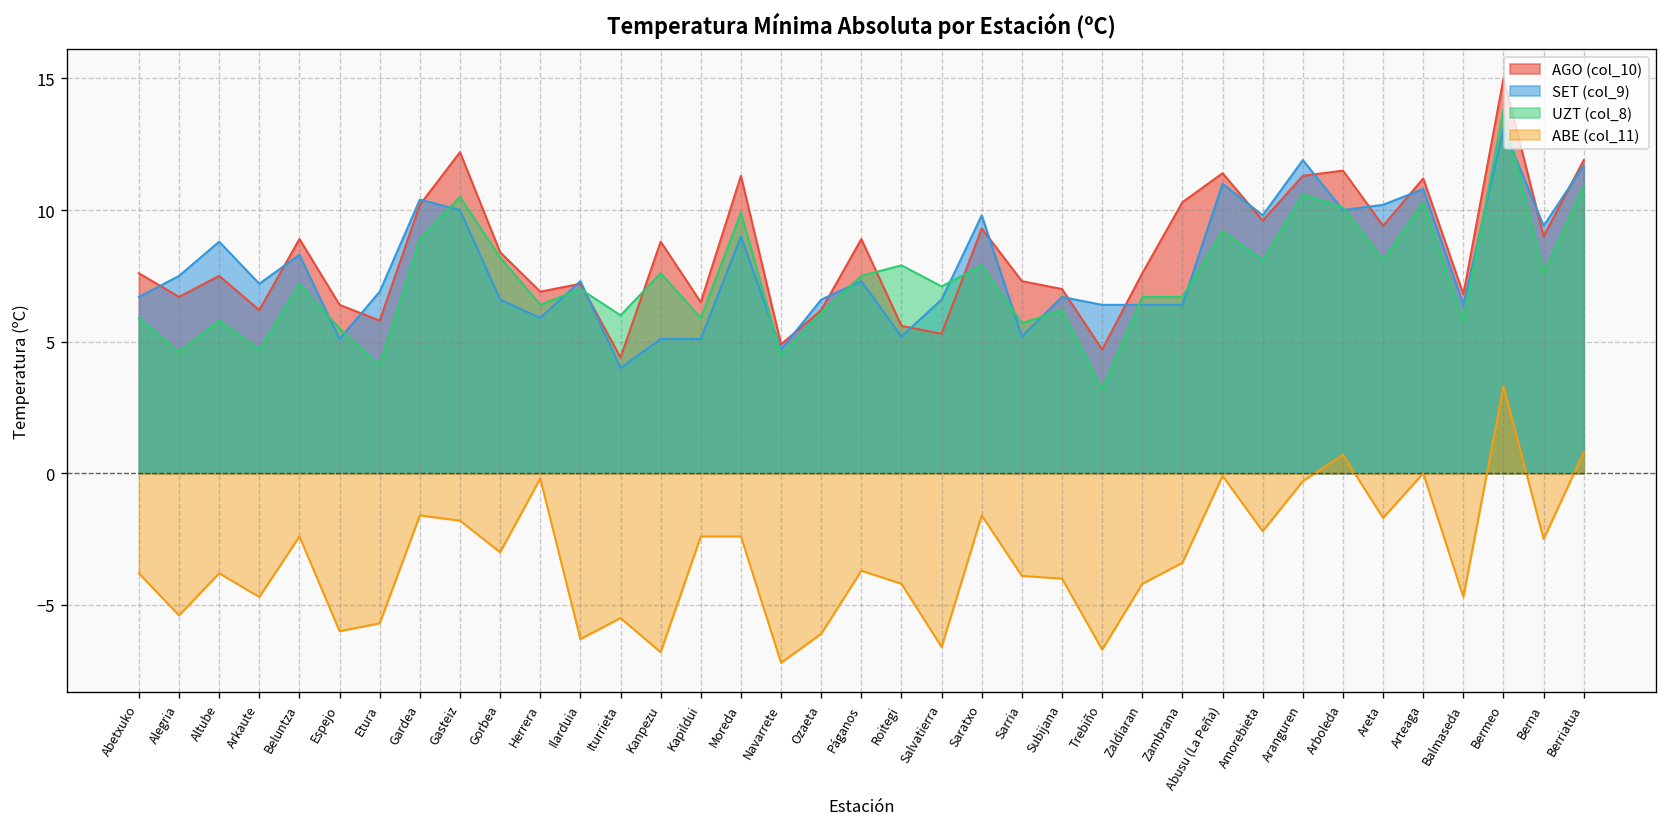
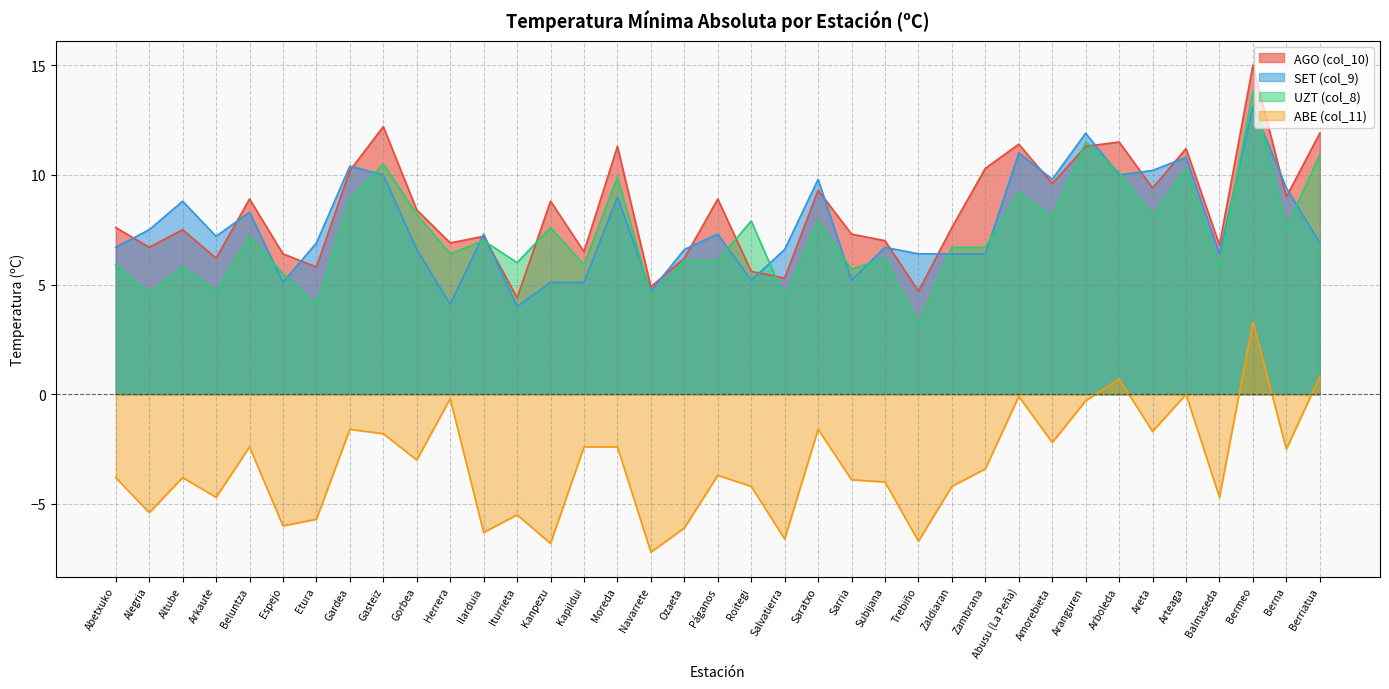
SET (col_9), Herrera: 5.9 -> 4.1
UZT (col_8), Páganos: 7.5 -> 6.1
UZT (col_8), Salvatierra: 7.1 -> 4.4
UZT (col_8), Aranguren: 10.6 -> 11.5
SET (col_9), Berriatua: 11.7 -> 6.9
